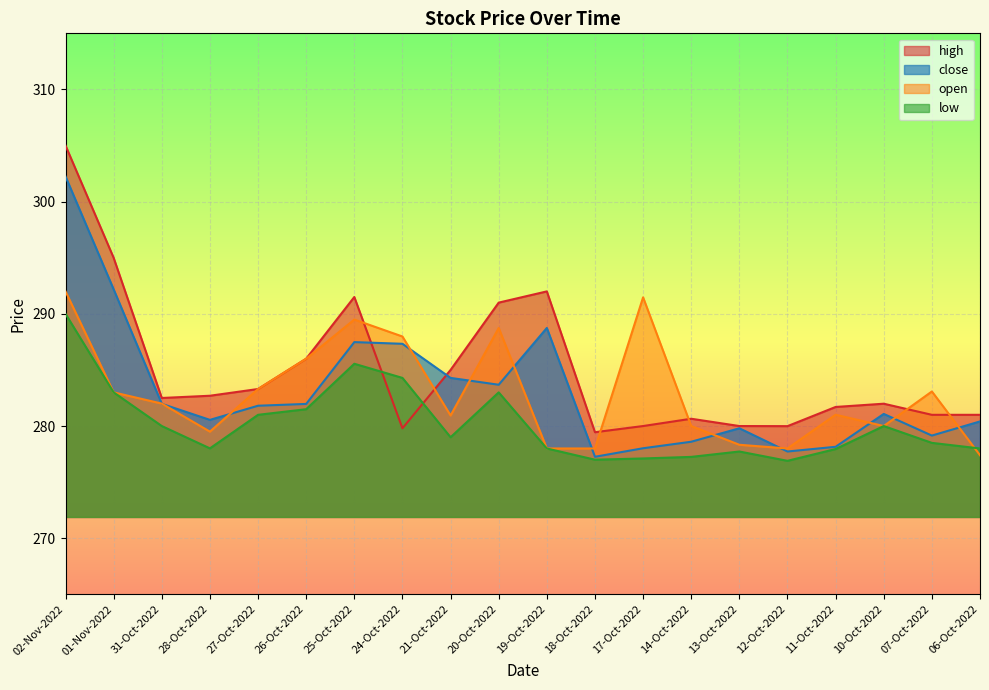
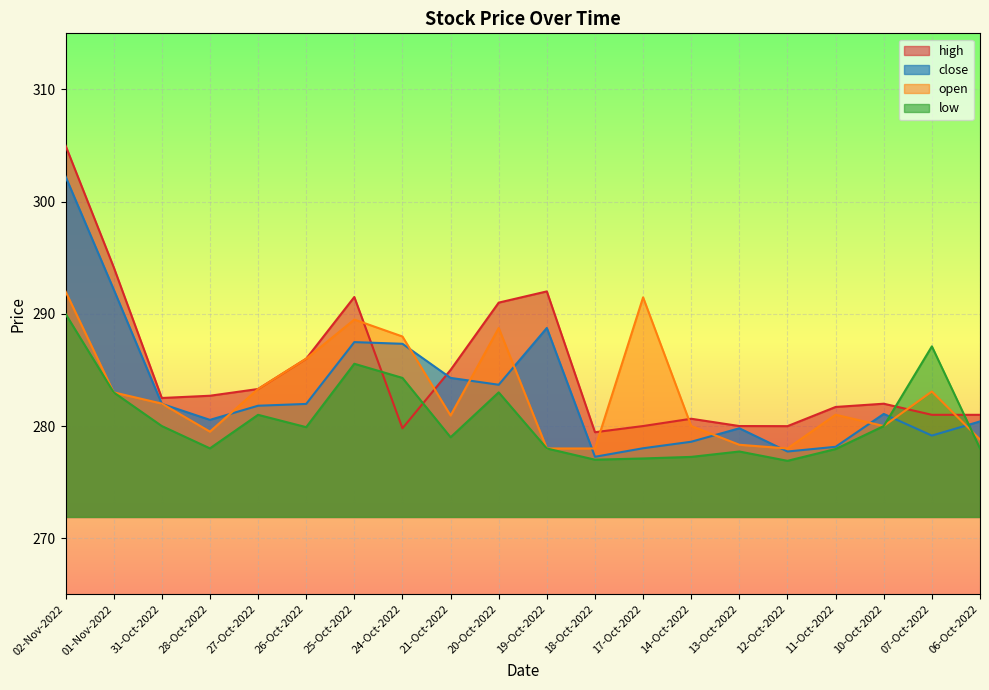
high, 01-Nov-2022: 295.0 -> 294.2
low, 26-Oct-2022: 281.5 -> 279.9
low, 07-Oct-2022: 278.5 -> 287.1
open, 06-Oct-2022: 277.4 -> 278.8
